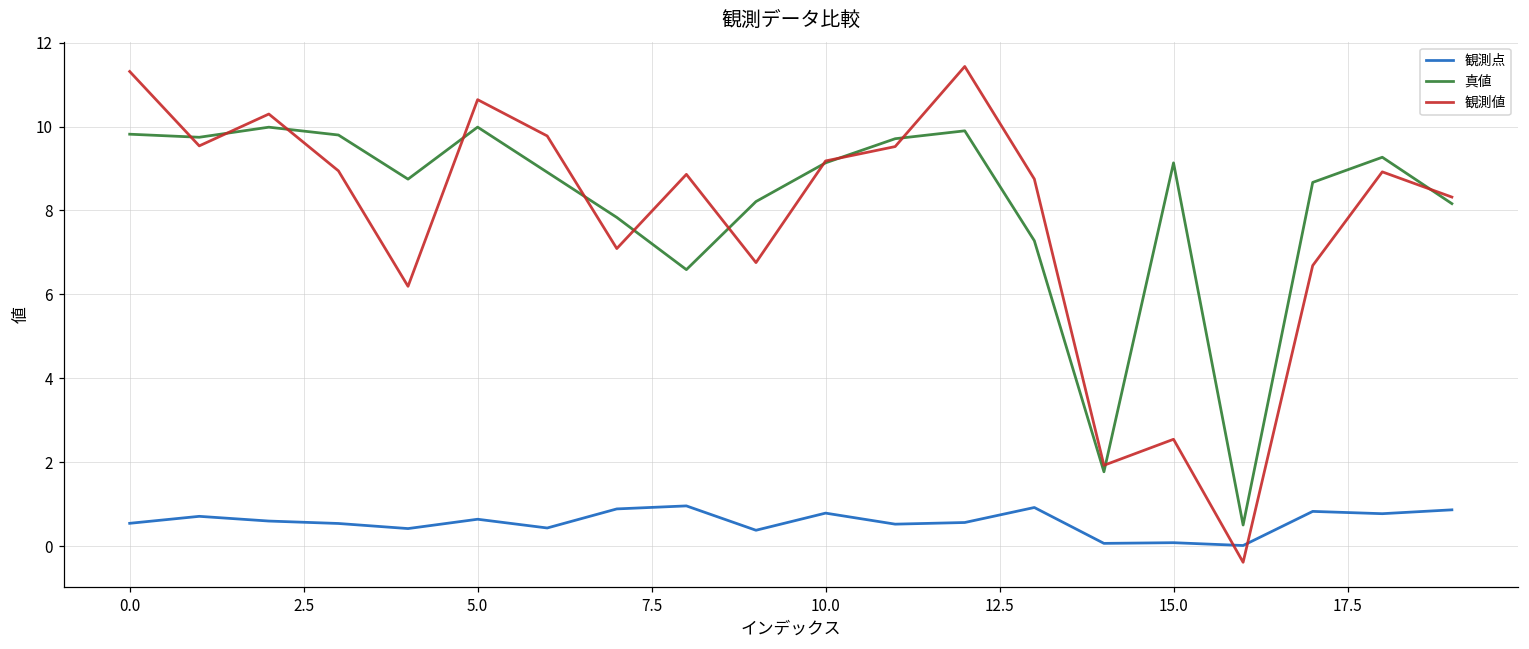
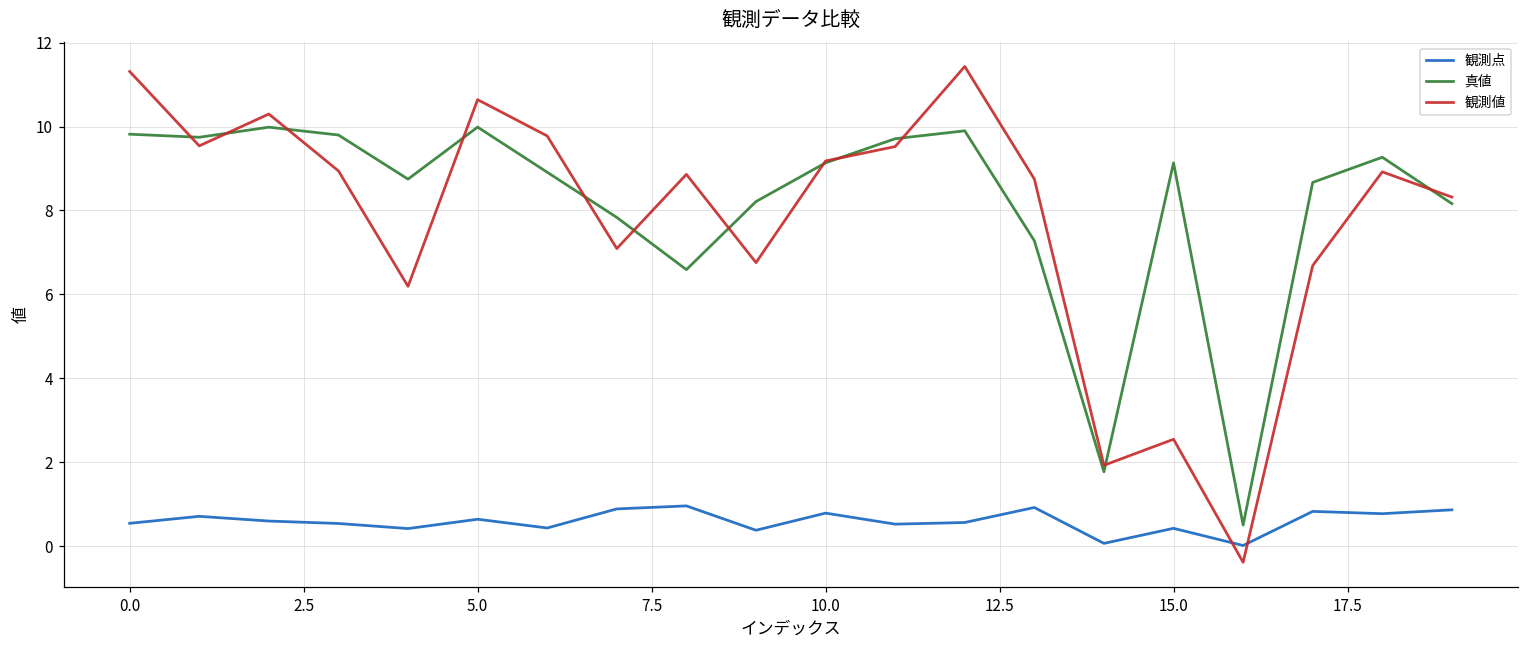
観測点, 15.0: 0.1 -> 0.4
